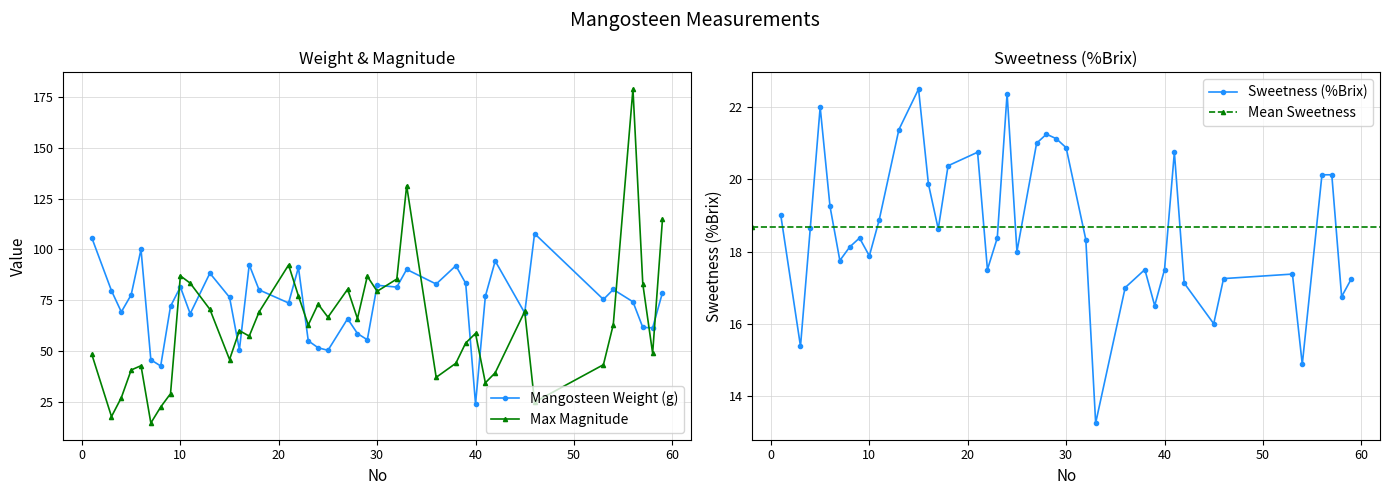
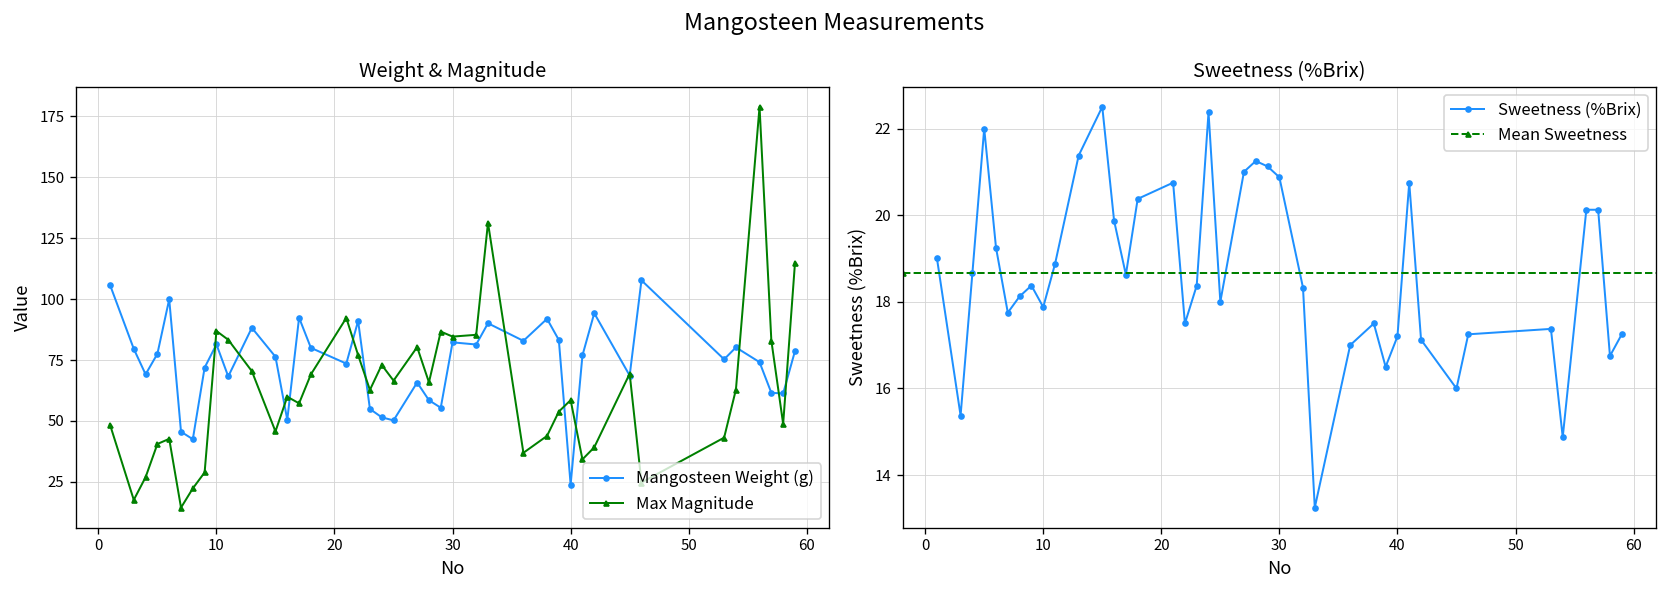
Weight & Magnitude, Max Magnitude, 30: 79 -> 85
Sweetness (%Brix), 40: 17.5 -> 17.2
